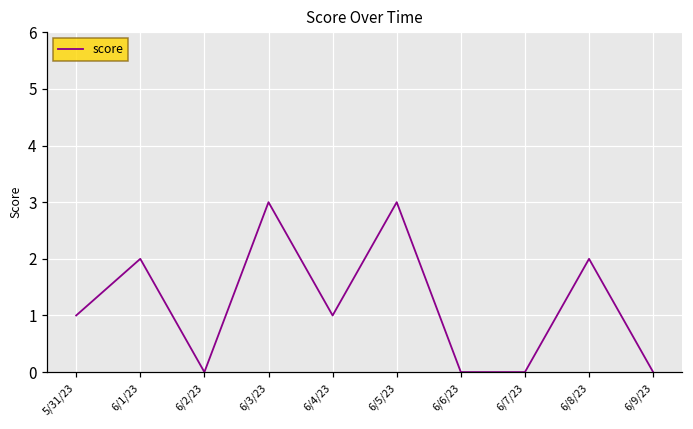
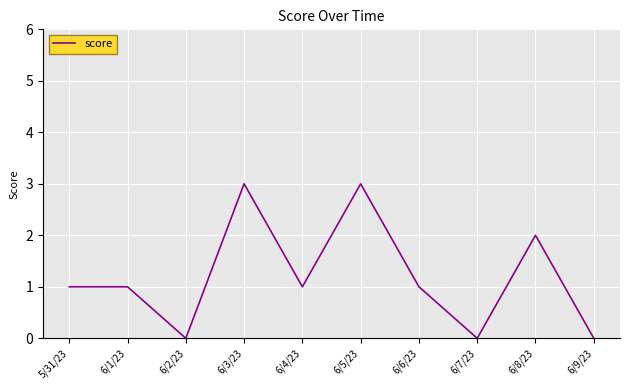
6/1/23: 2 -> 1
6/6/23: 0 -> 1
